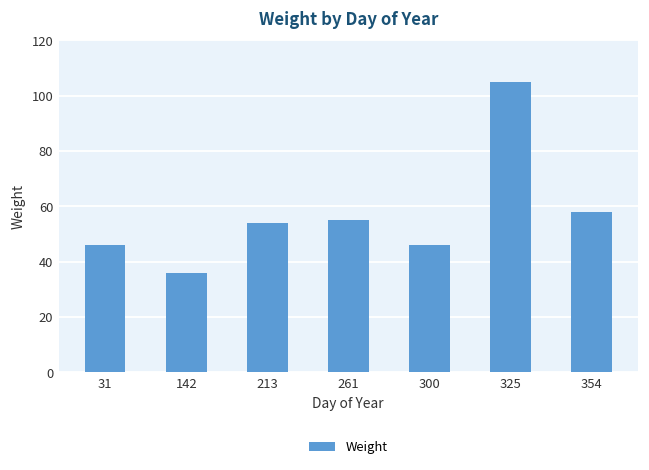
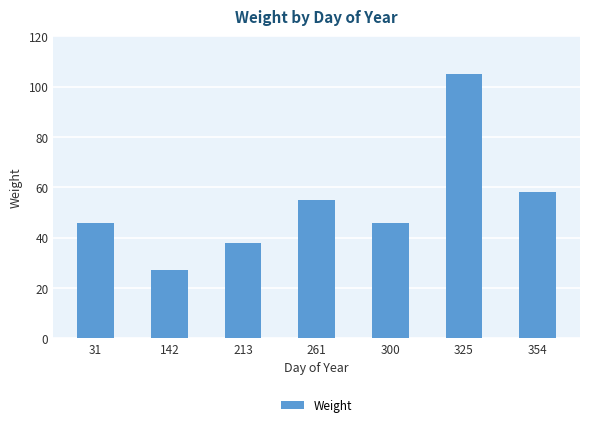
142: 36 -> 27
213: 54 -> 38
